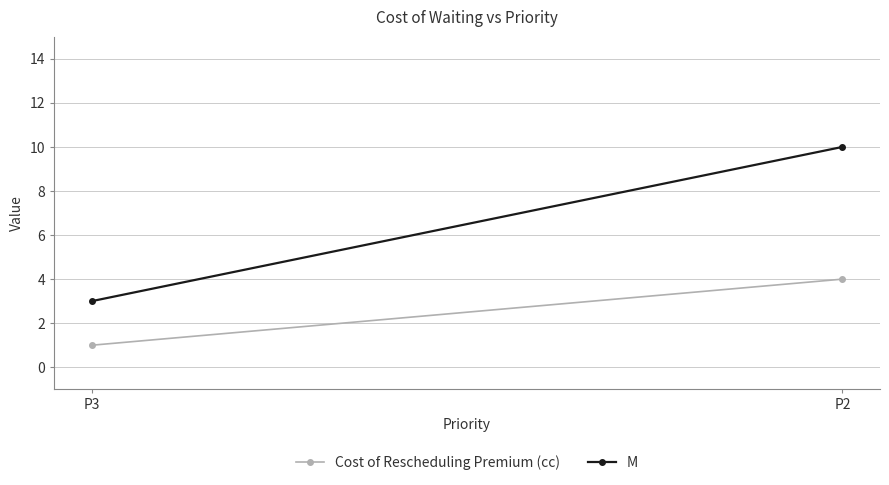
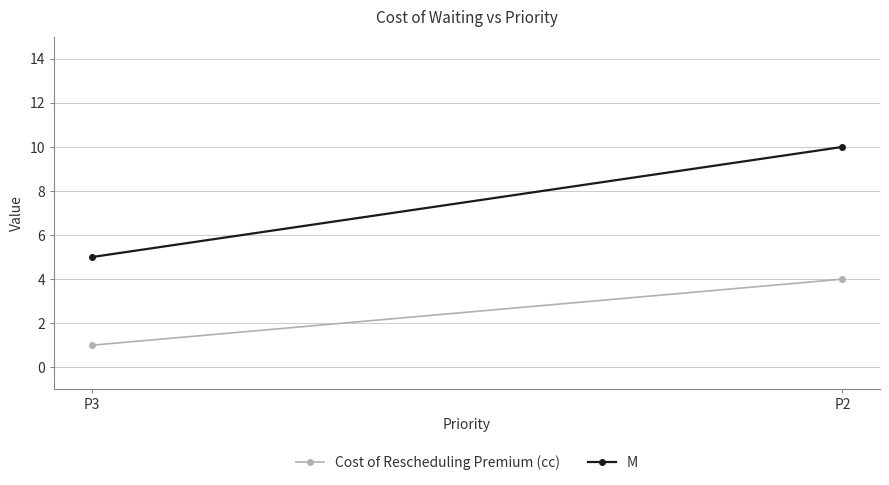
M, P3: 3 -> 5
